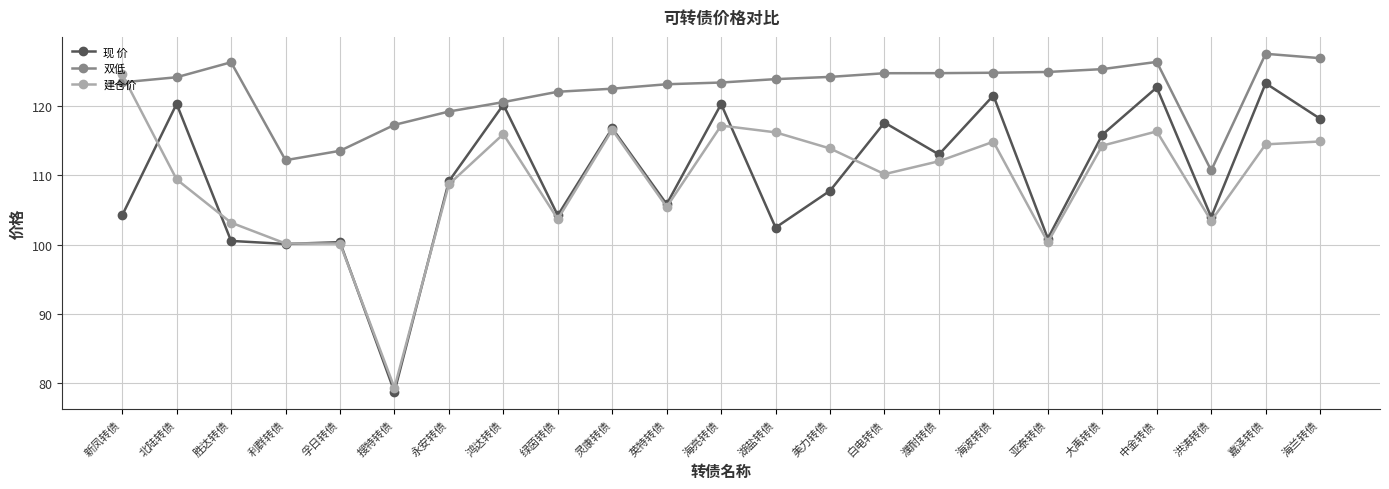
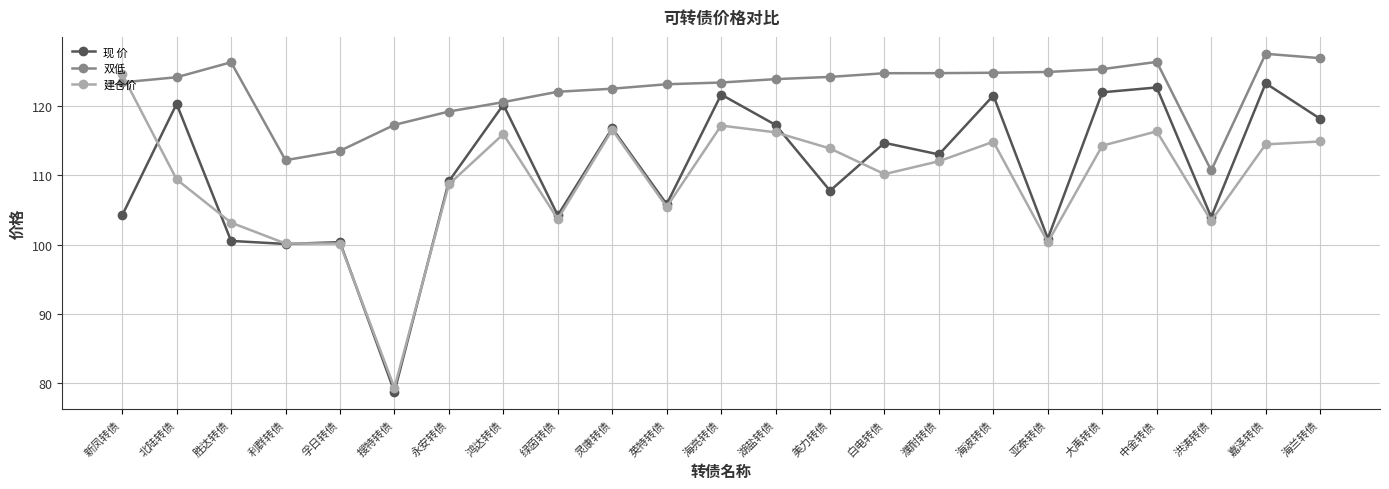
现 价, 海亮转债: 120 -> 122
现 价, 湖盐转债: 102 -> 117
现 价, 白电转债: 118 -> 115
现 价, 大禹转债: 116 -> 122
